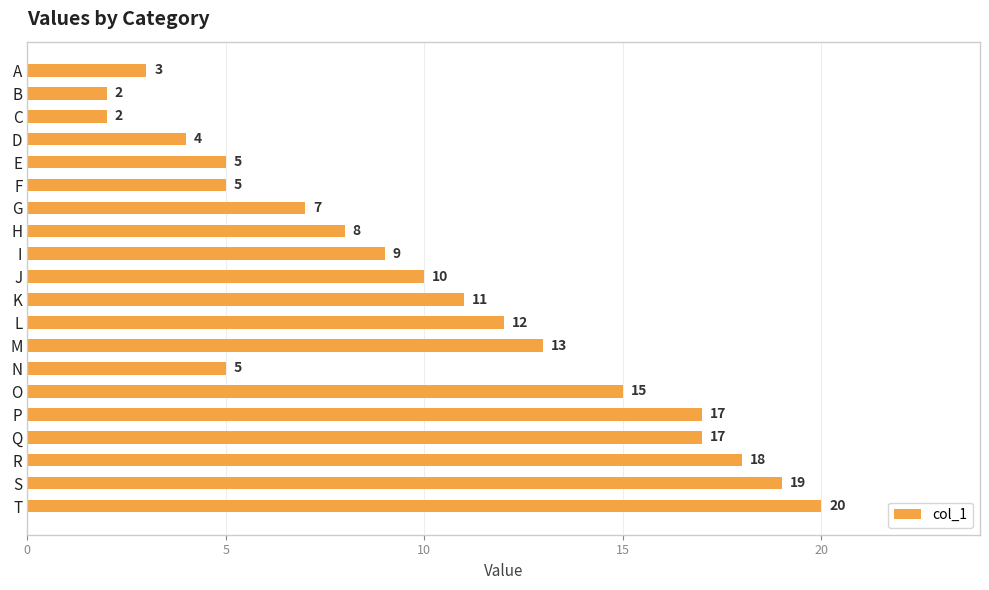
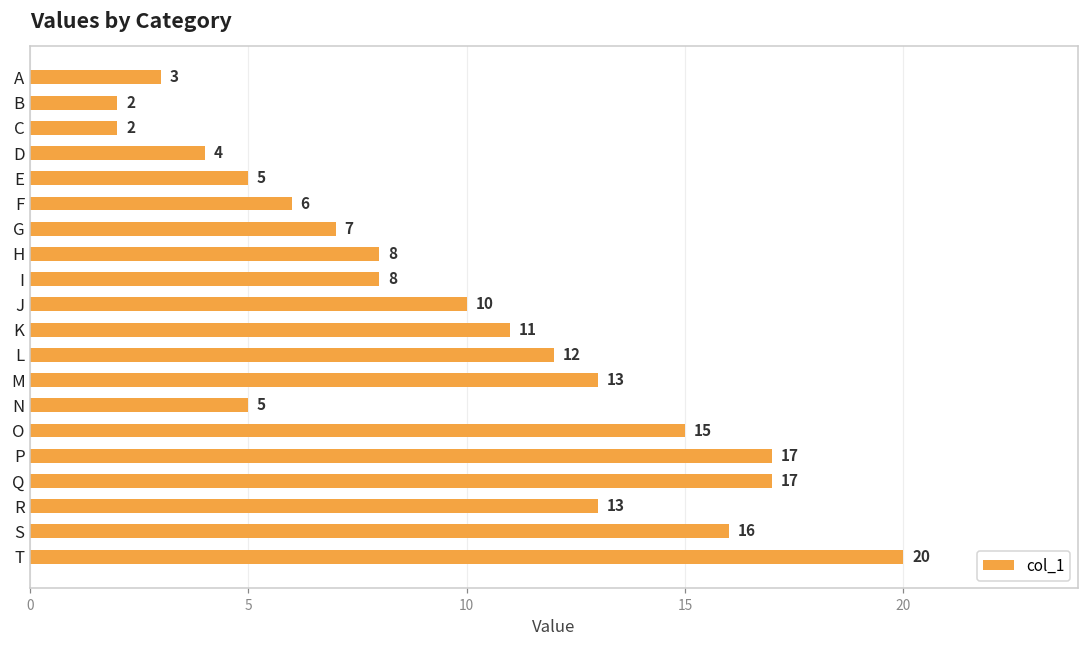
F: 5 -> 6
I: 9 -> 8
R: 18 -> 13
S: 19 -> 16
